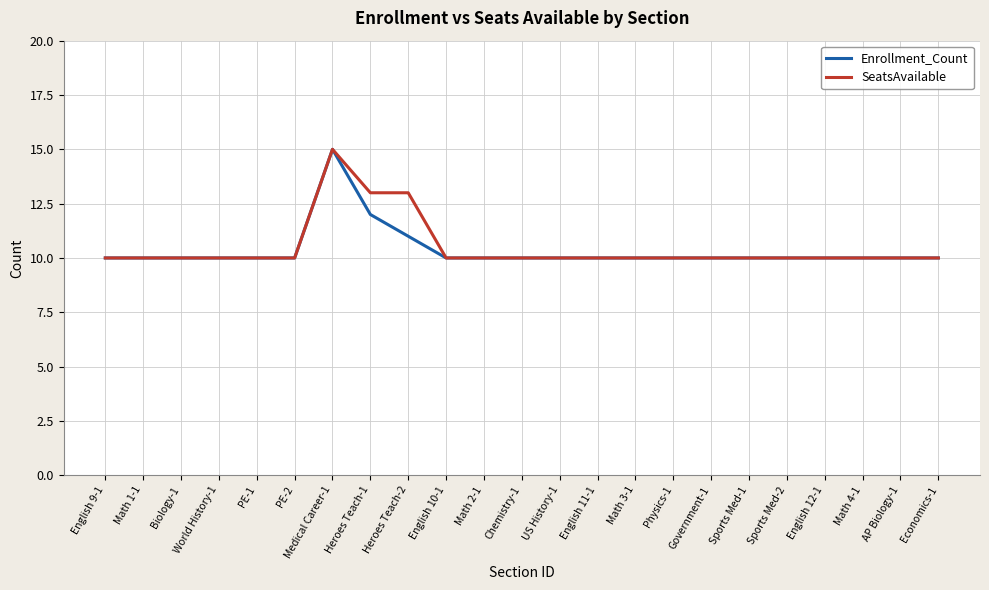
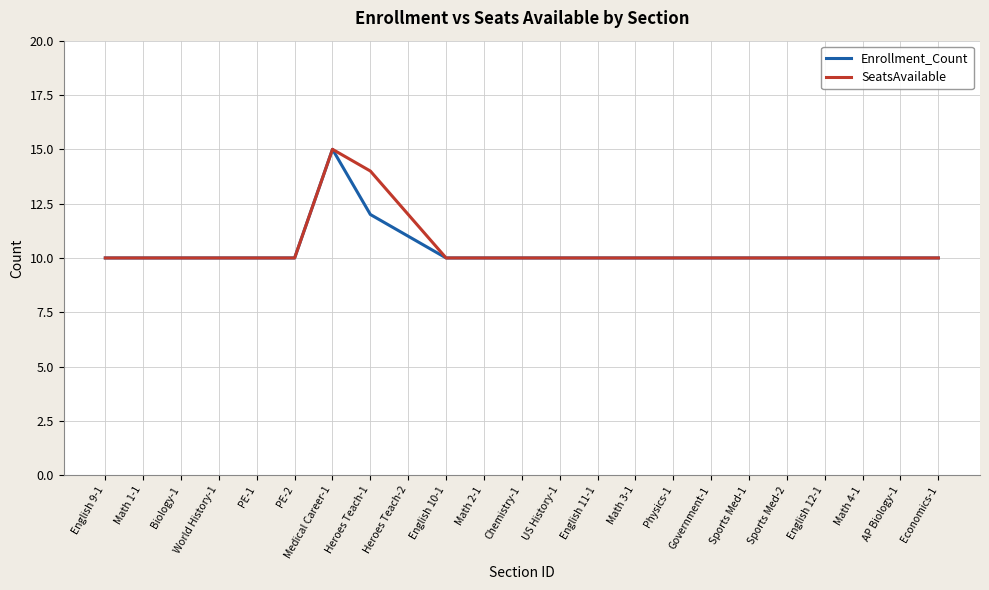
SeatsAvailable, Heroes Teach-1: 13 -> 14
SeatsAvailable, Heroes Teach-2: 13 -> 12
